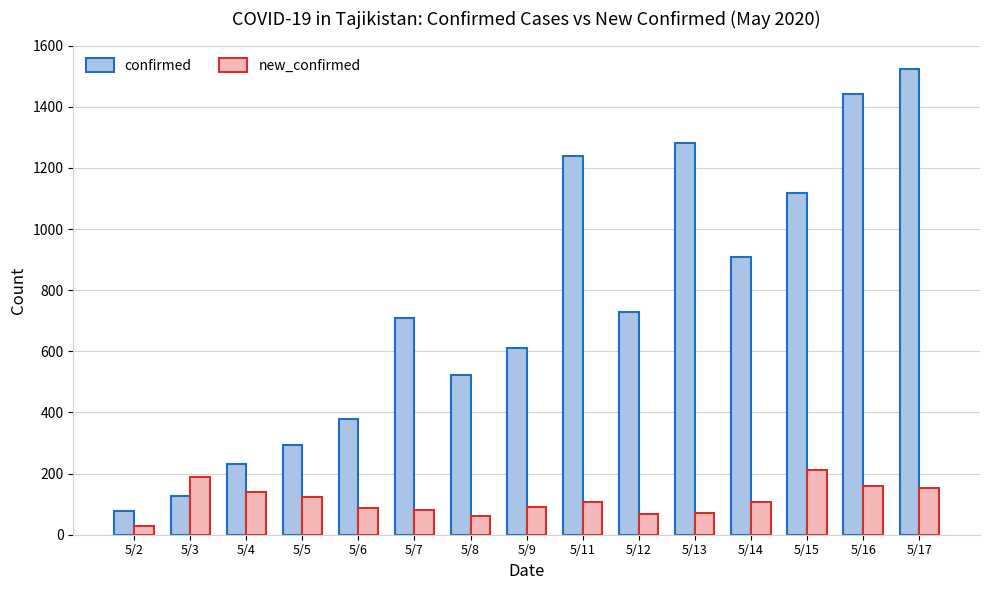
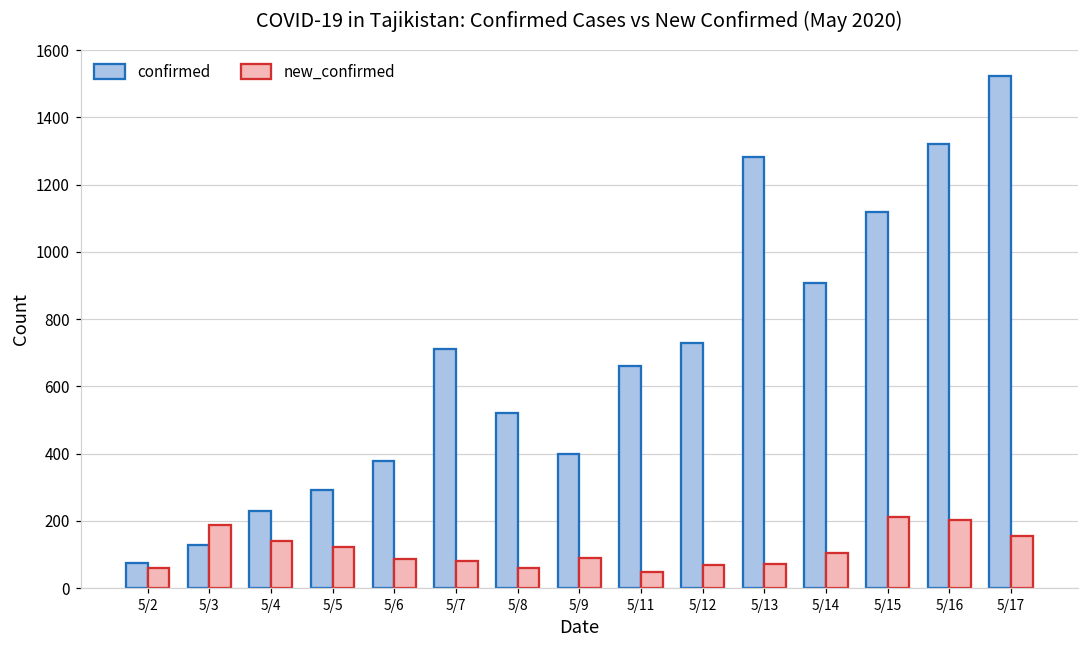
new_confirmed, 5/2: 30 -> 60
confirmed, 5/9: 610 -> 400
confirmed, 5/11: 1240 -> 660
new_confirmed, 5/11: 110 -> 50
confirmed, 5/16: 1440 -> 1320
new_confirmed, 5/16: 160 -> 200
